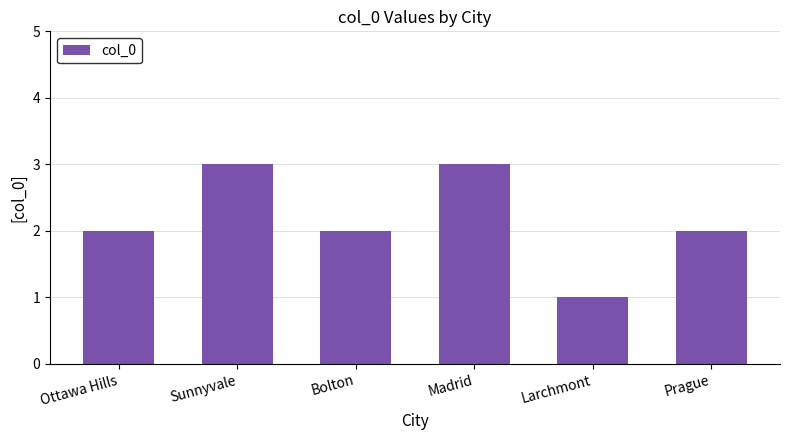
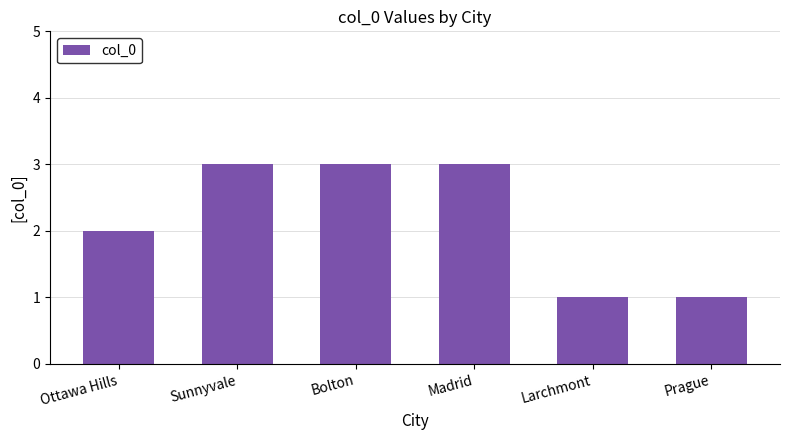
Bolton: 2 -> 3
Prague: 2 -> 1
